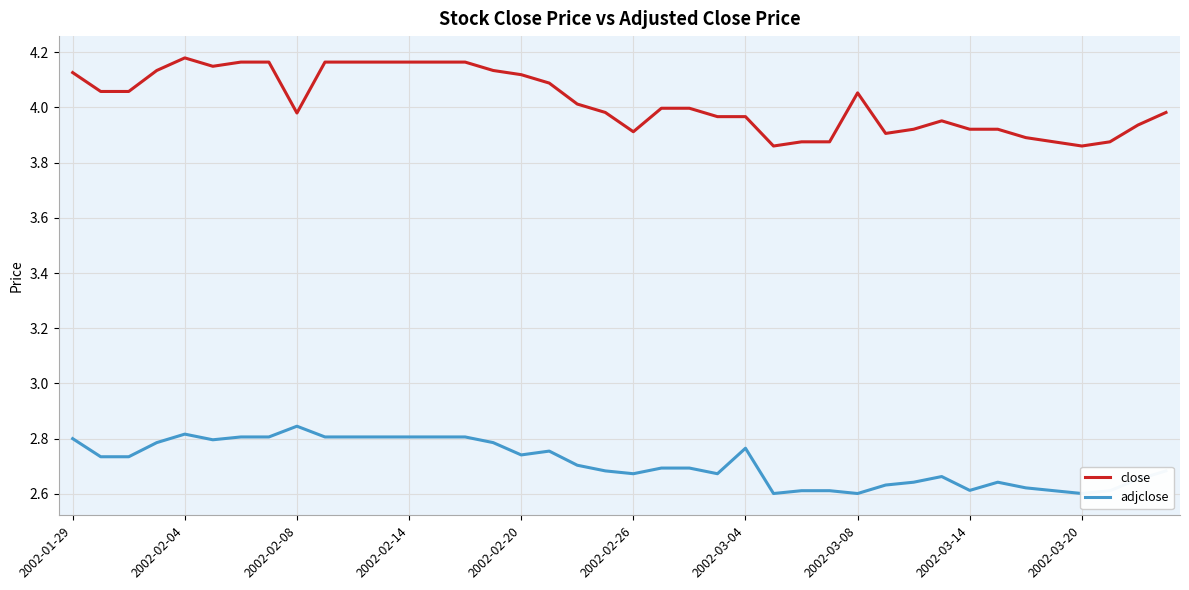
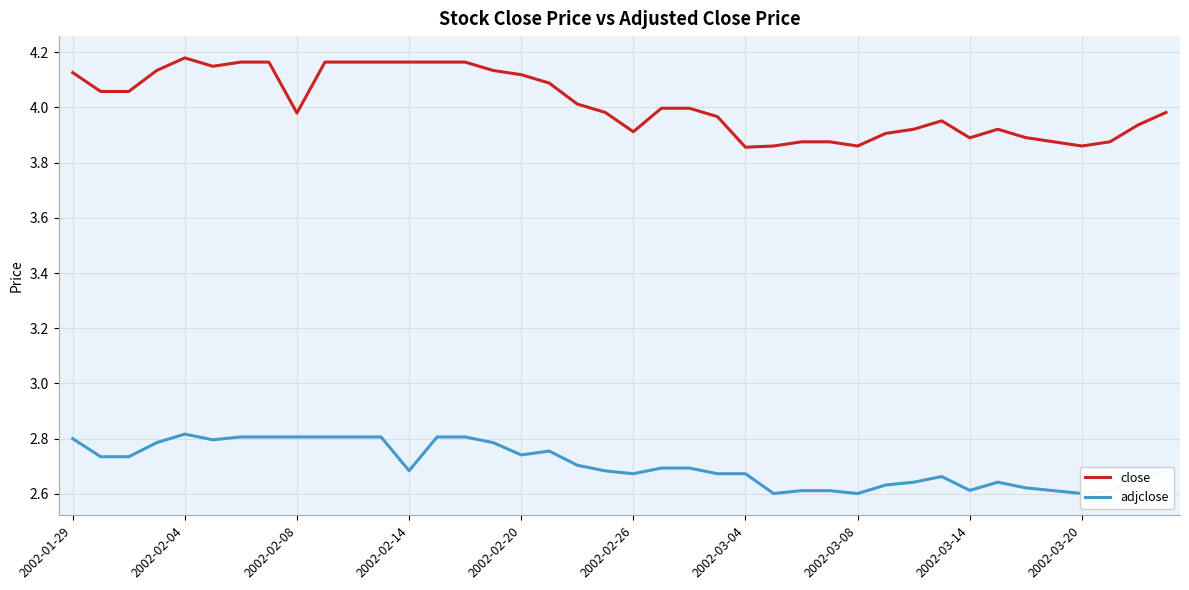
adjclose, 2002-02-08: 2.85 -> 2.81
adjclose, 2002-02-14: 2.81 -> 2.68
close, 2002-03-04: 3.97 -> 3.86
adjclose, 2002-03-04: 2.77 -> 2.67
close, 2002-03-08: 4.05 -> 3.86
close, 2002-03-14: 3.92 -> 3.89
